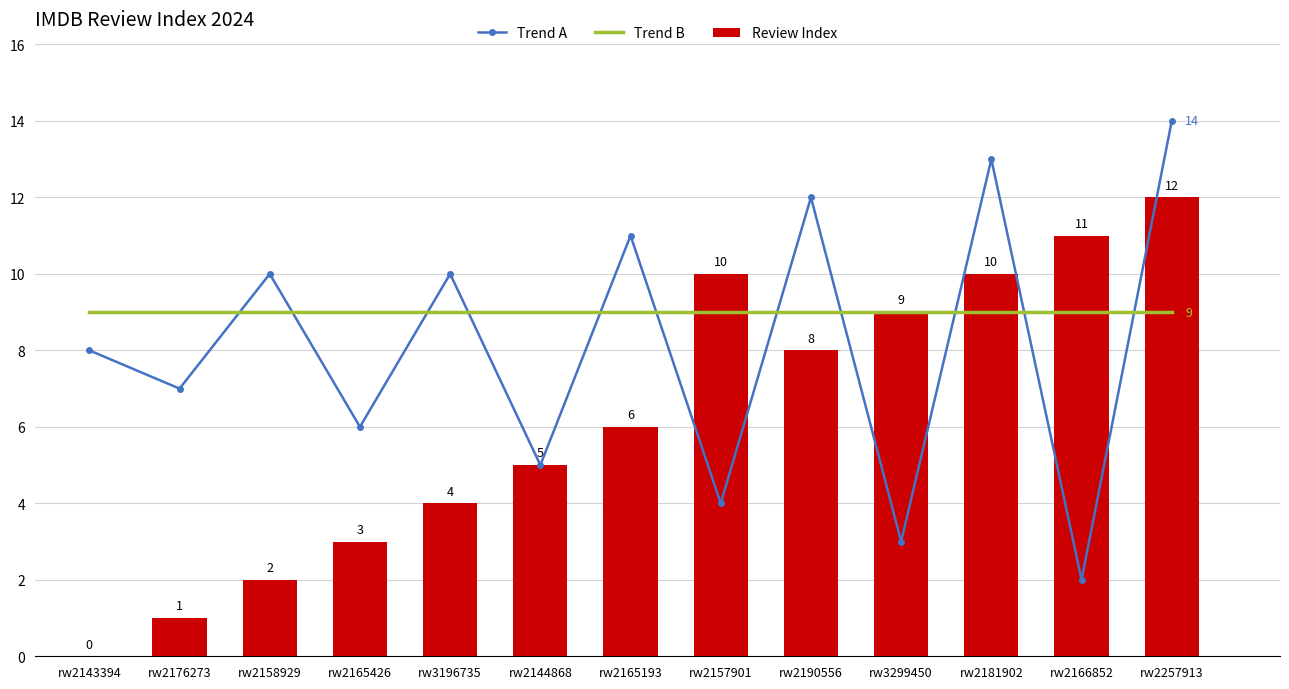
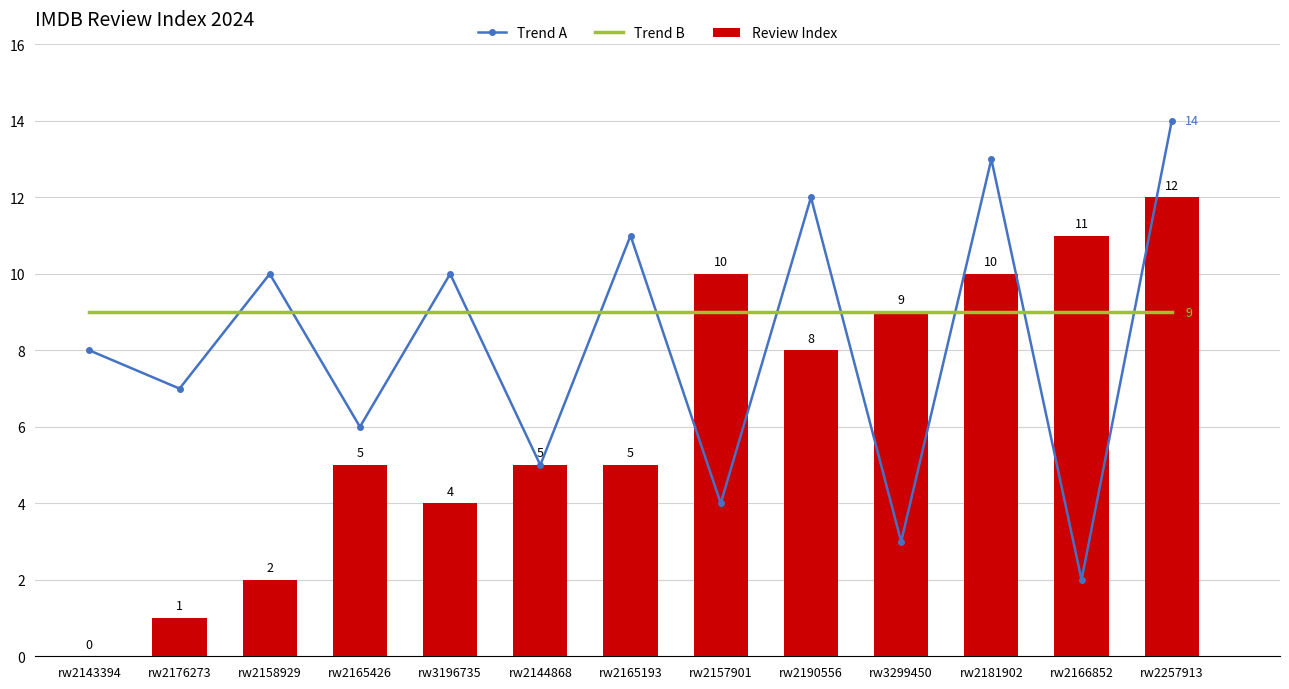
Review Index, rw2165426: 3 -> 5
Review Index, rw2165193: 6 -> 5
